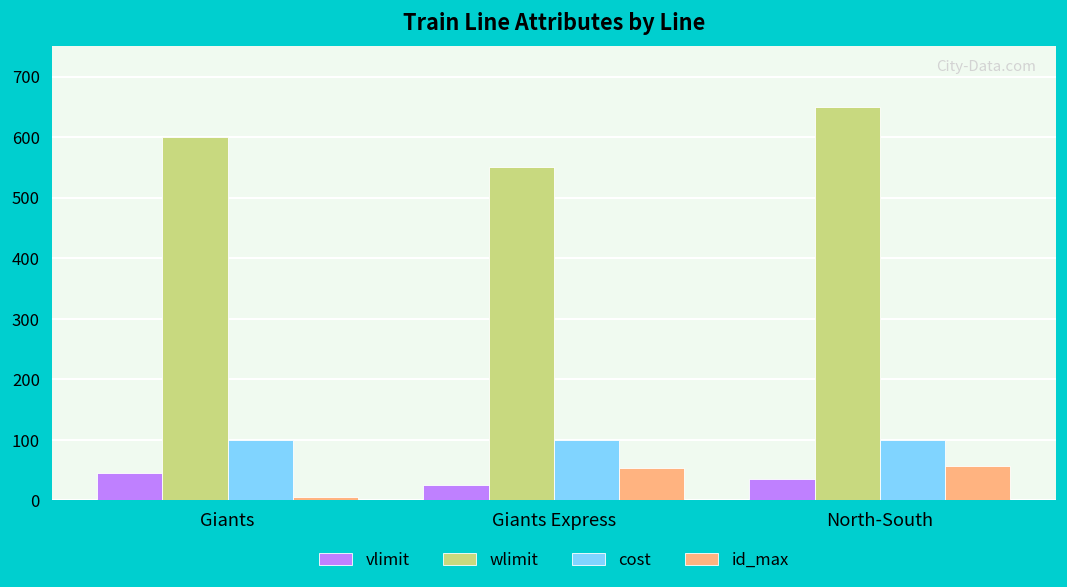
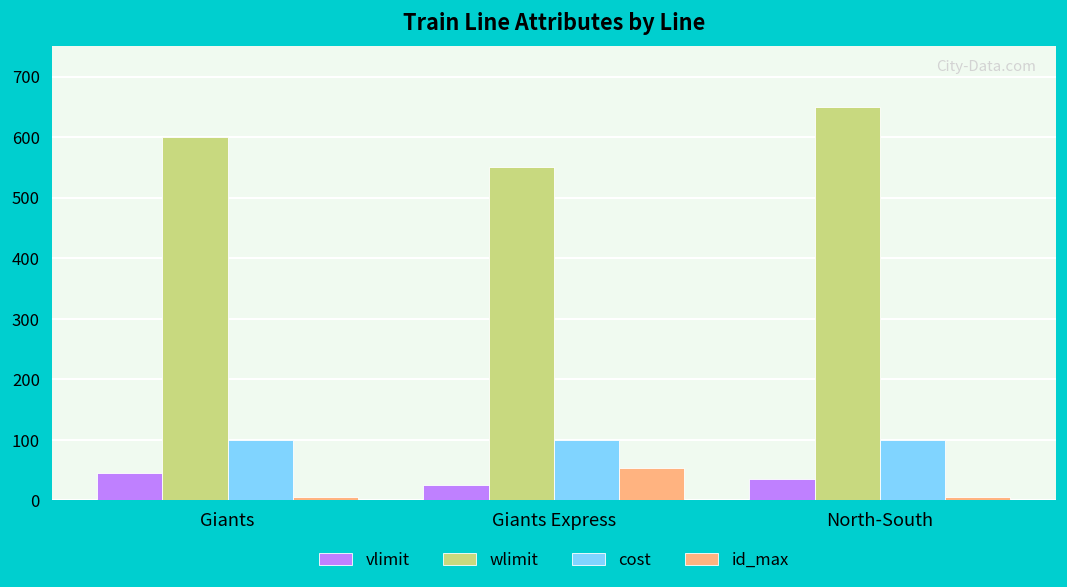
id_max, North-South: 60 -> 10
